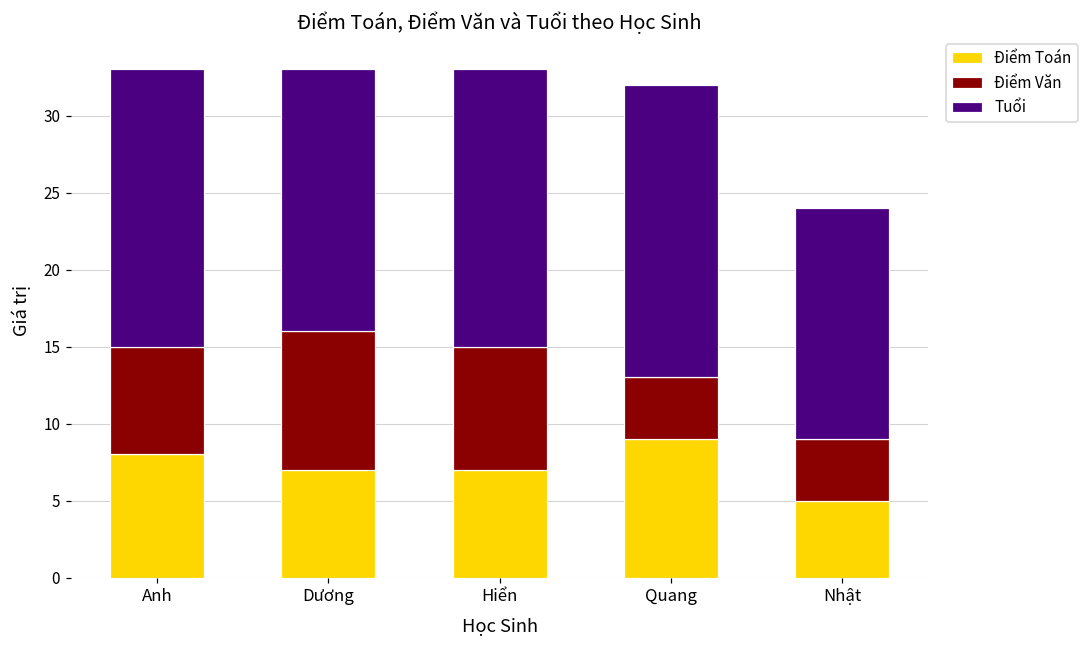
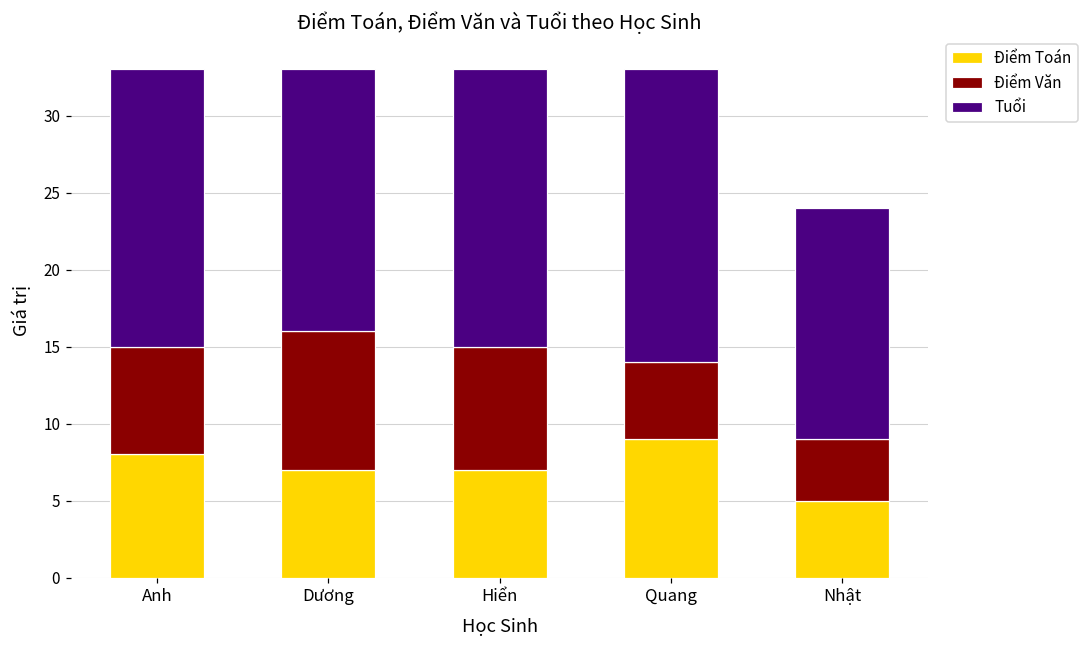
Điểm Văn, Quang: 4 -> 5
